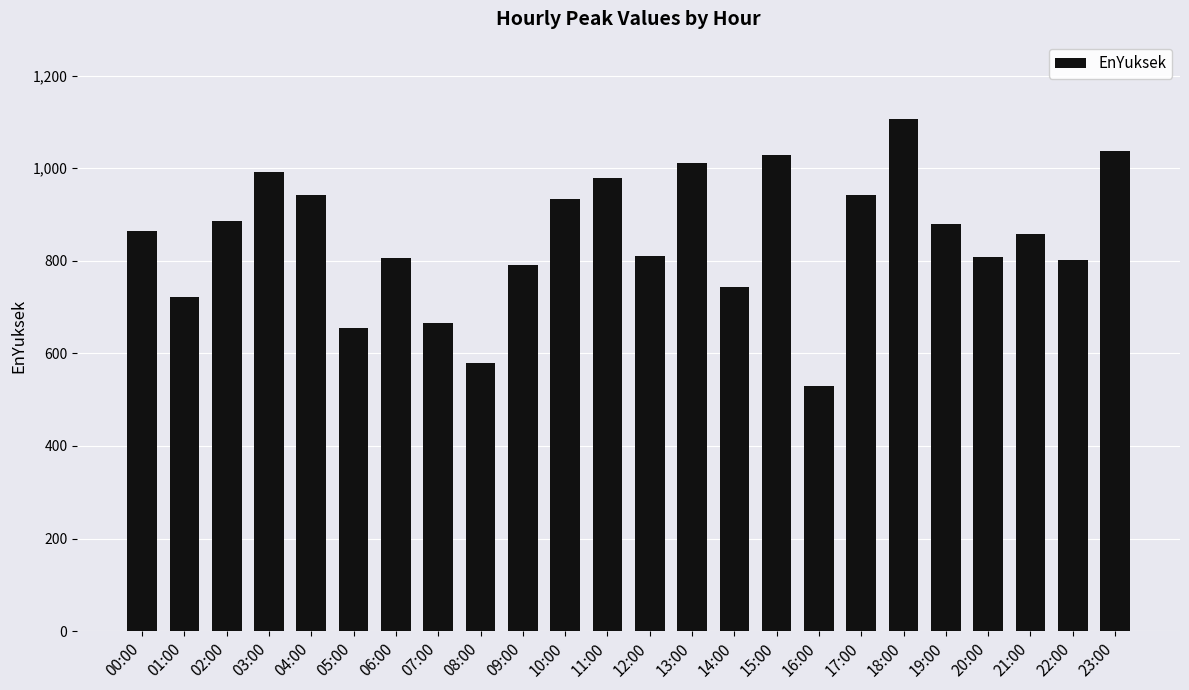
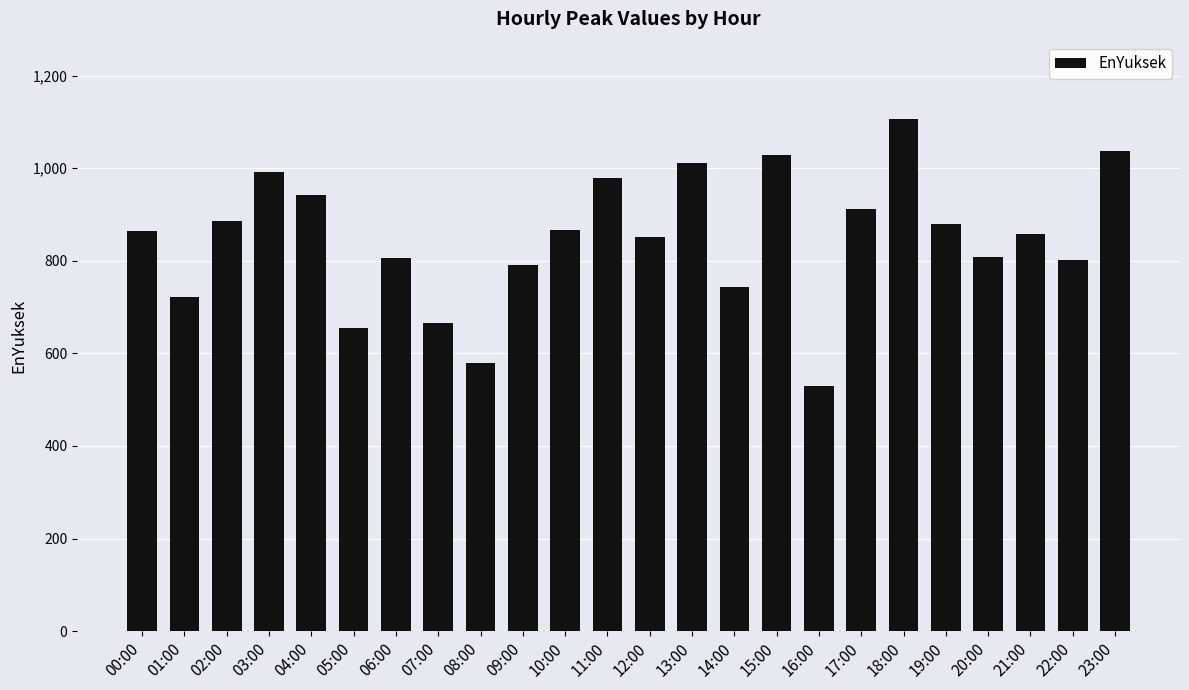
10:00: 930 -> 870
12:00: 810 -> 850
17:00: 940 -> 910
